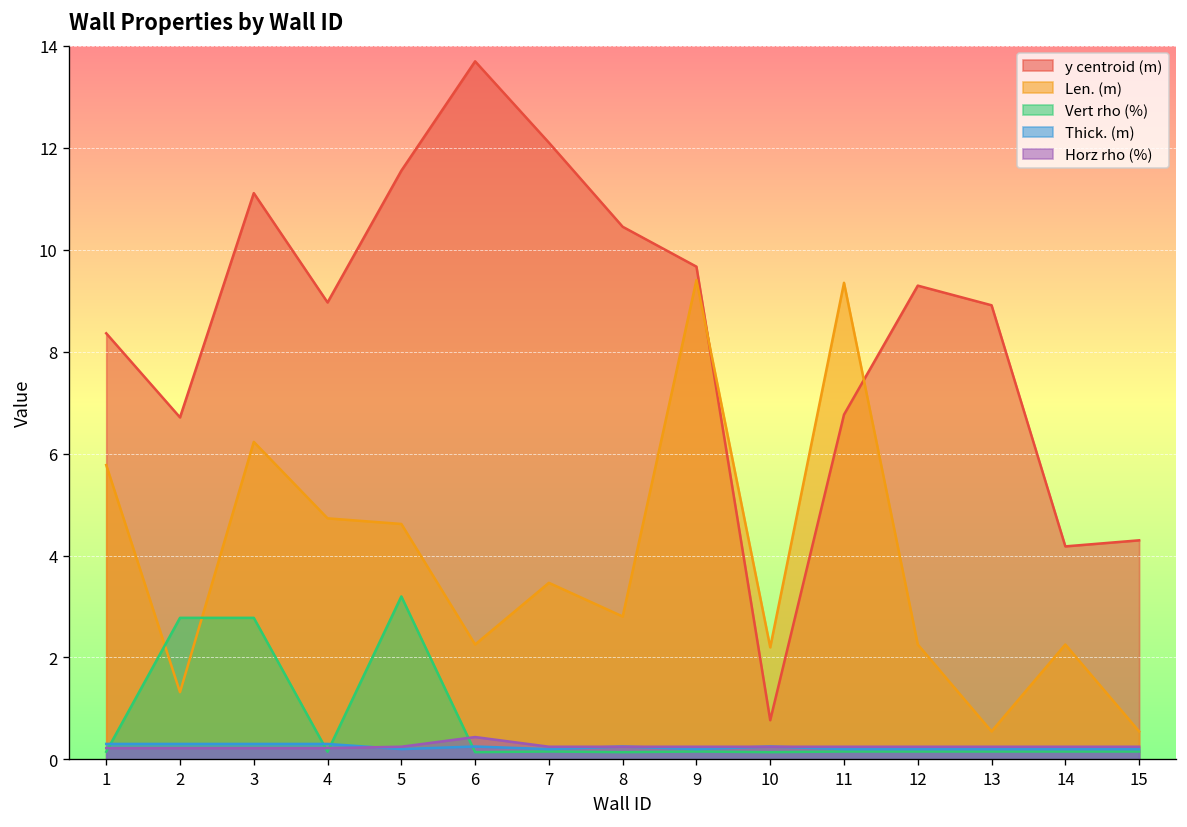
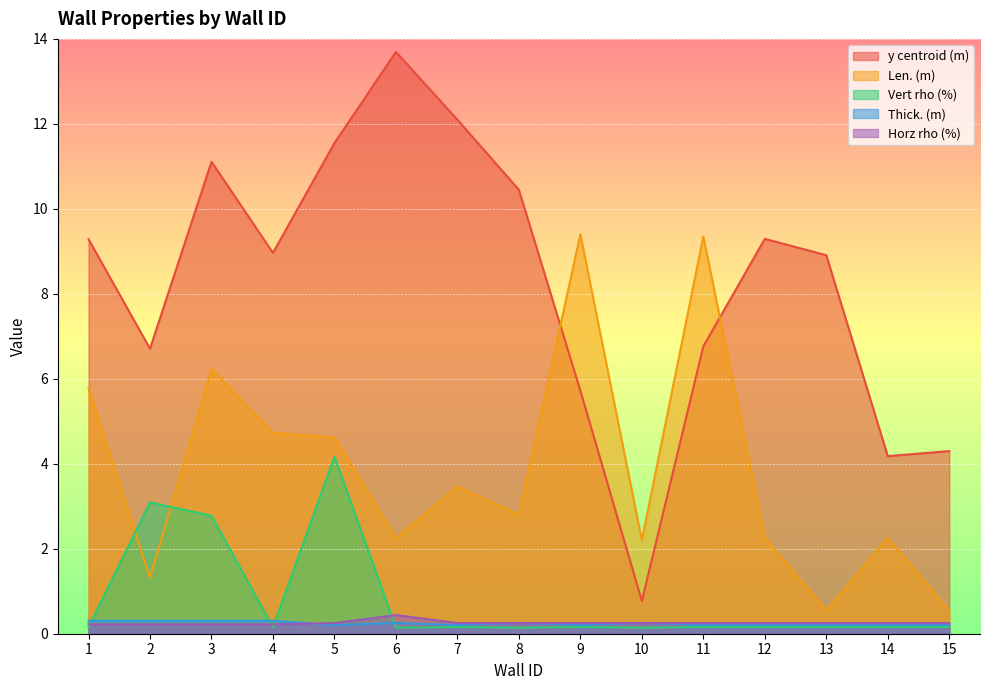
y centroid (m), 1: 8.4 -> 9.3
Vert rho (%), 2: 2.8 -> 3.1
Vert rho (%), 5: 3.2 -> 4.2
y centroid (m), 9: 9.7 -> 5.7
